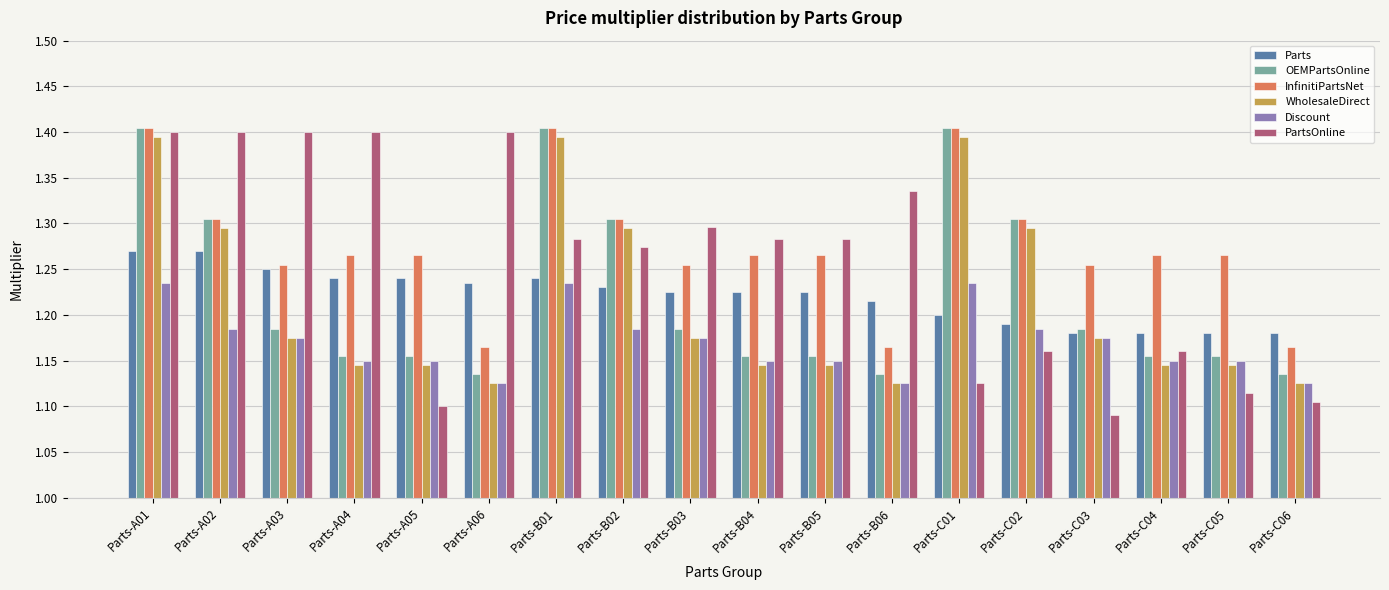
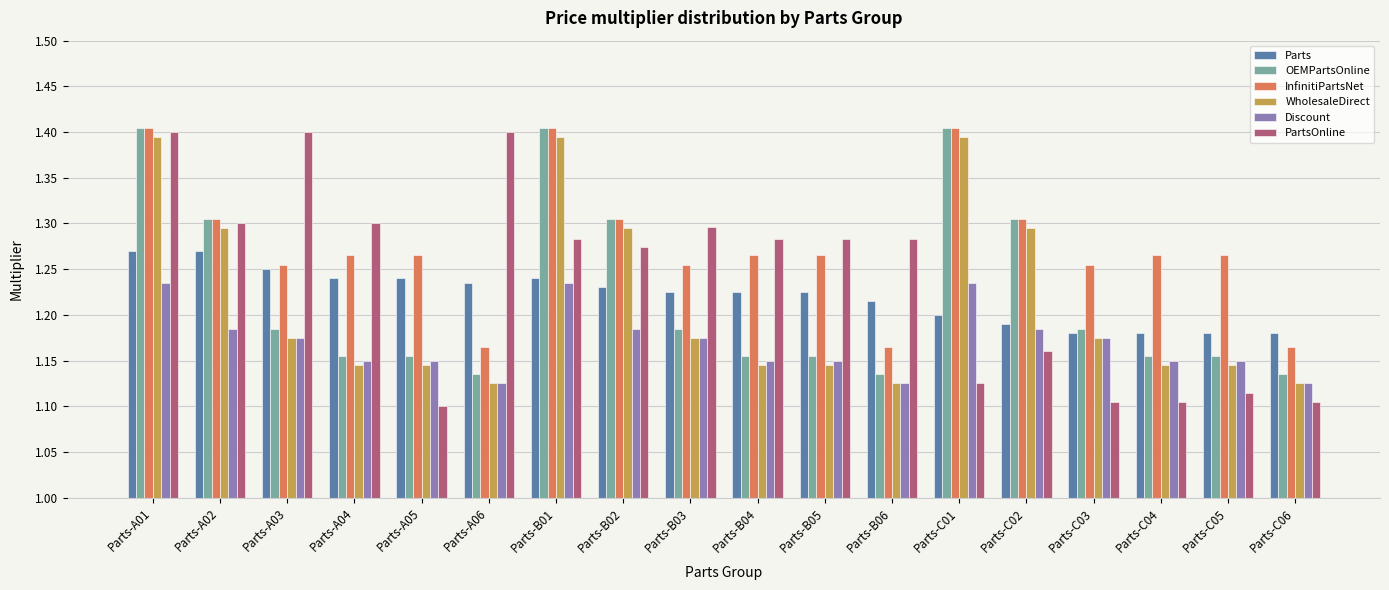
PartsOnline, Parts-A02: 1.4 -> 1.3
PartsOnline, Parts-A04: 1.4 -> 1.3
PartsOnline, Parts-B06: 1.34 -> 1.28
PartsOnline, Parts-C03: 1.09 -> 1.11
PartsOnline, Parts-C04: 1.16 -> 1.11
